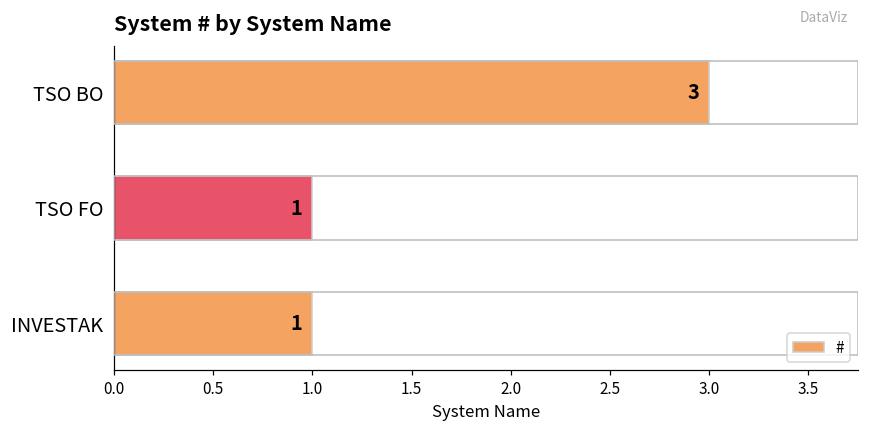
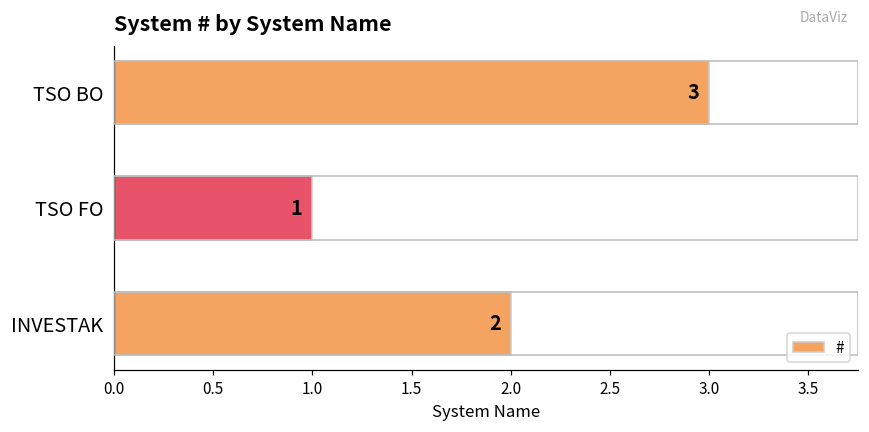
INVESTAK: 1 -> 2
